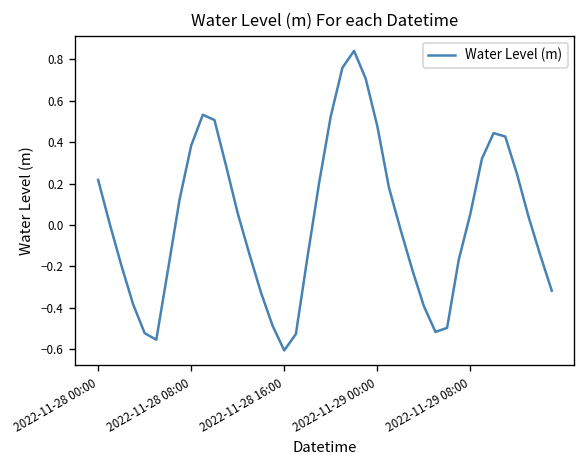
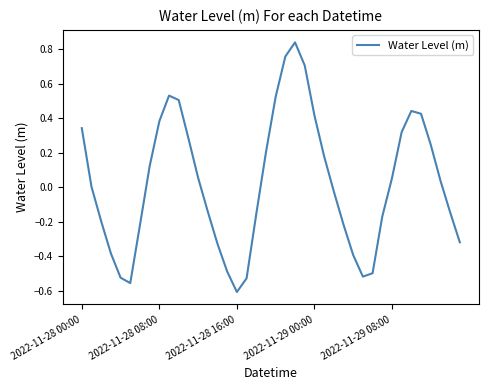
2022-11-28 00:00: 0.22 -> 0.34
2022-11-29 00:00: 0.48 -> 0.42
